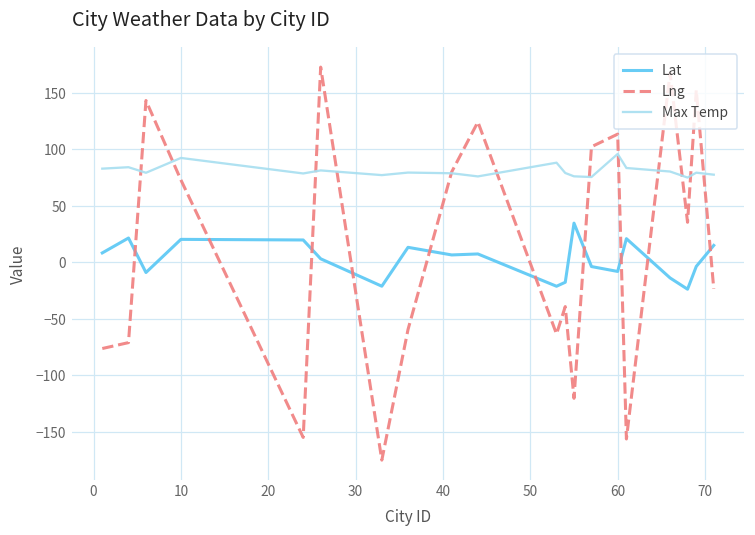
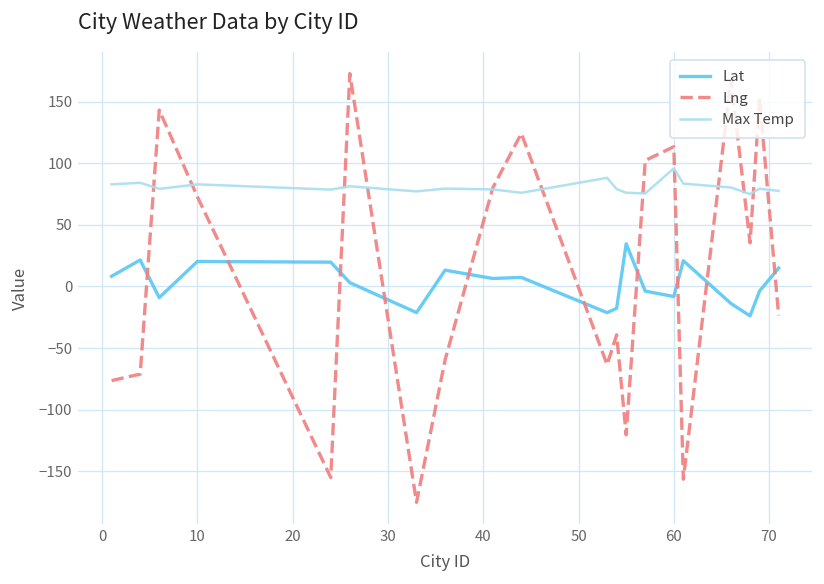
Max Temp, 10: 92 -> 83
